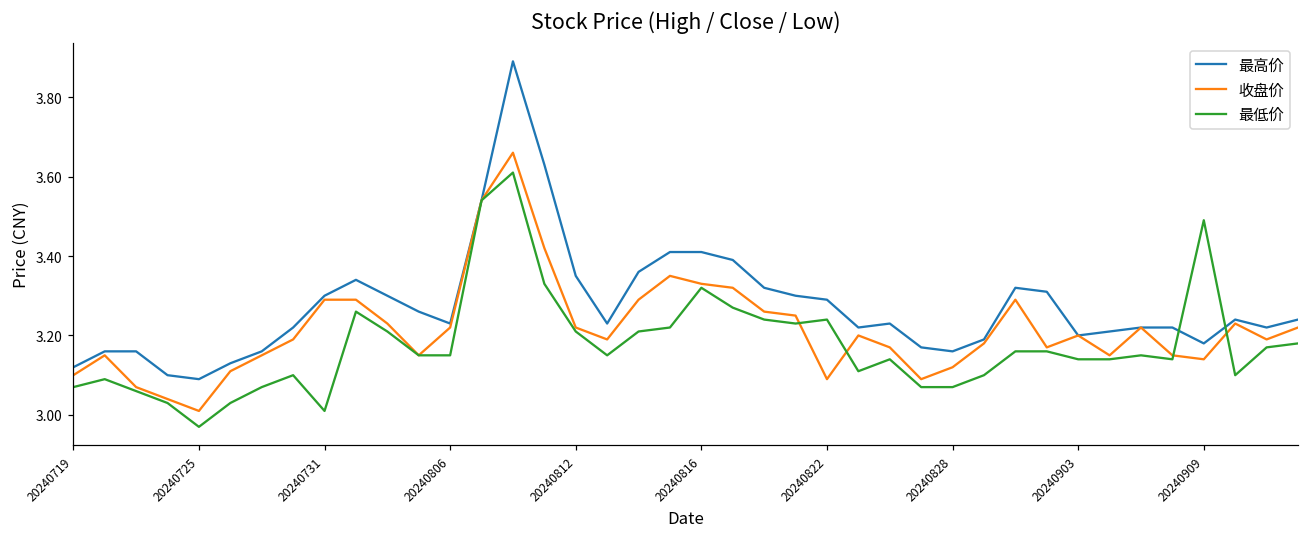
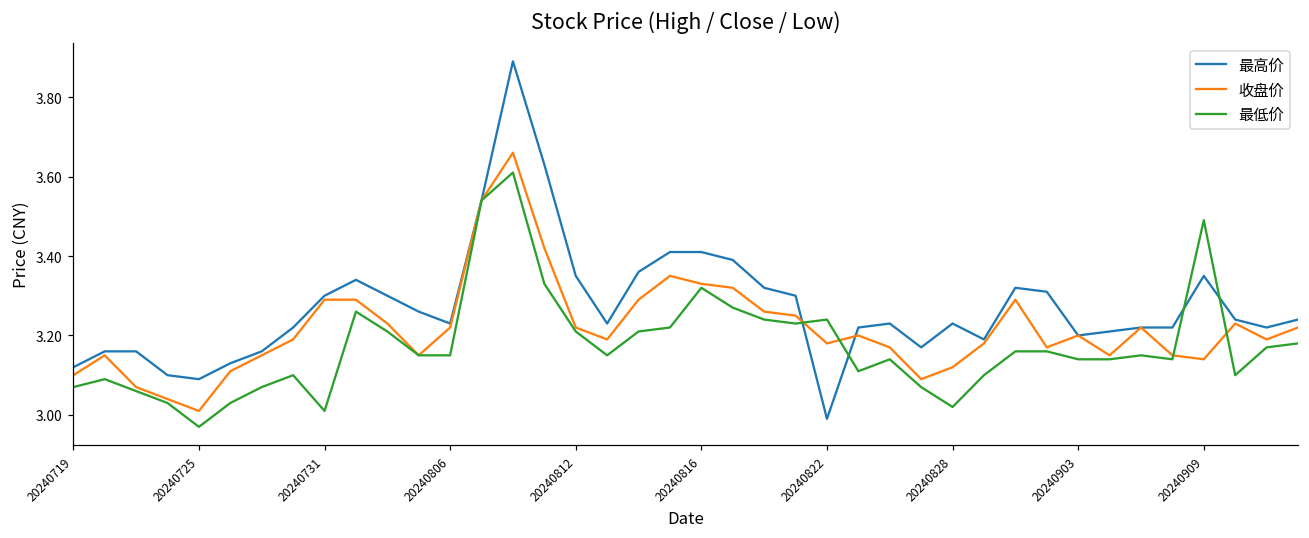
最高价, 20240822: 3.29 -> 2.99
收盘价, 20240822: 3.09 -> 3.18
最高价, 20240828: 3.16 -> 3.23
最低价, 20240828: 3.07 -> 3.02
最高价, 20240909: 3.18 -> 3.35
